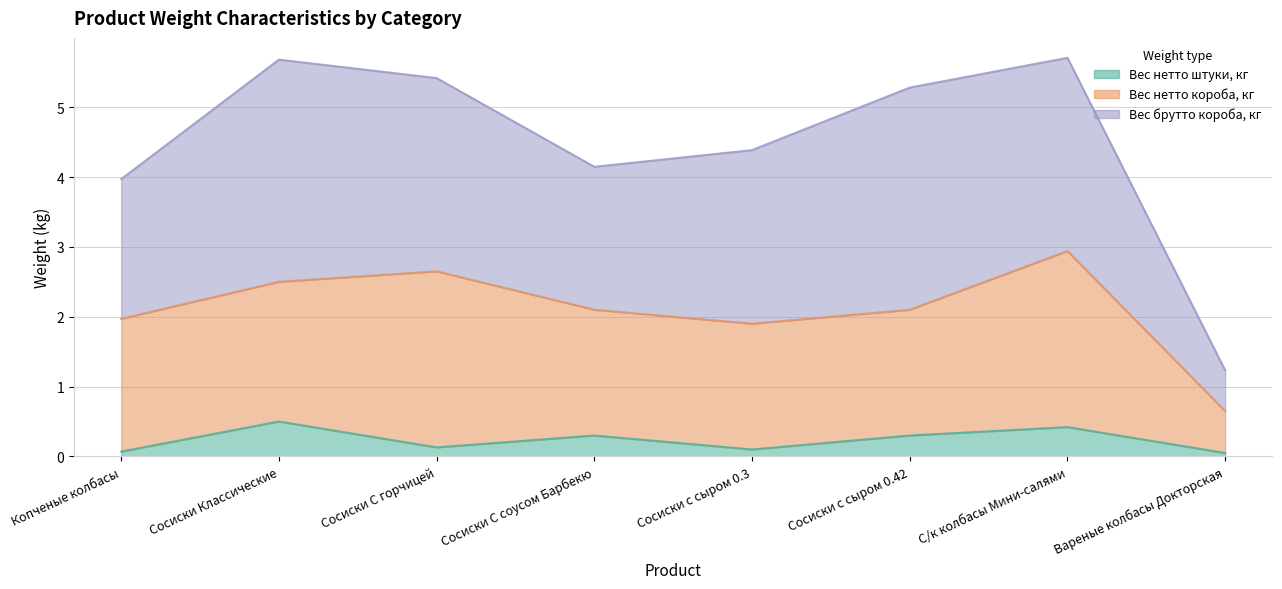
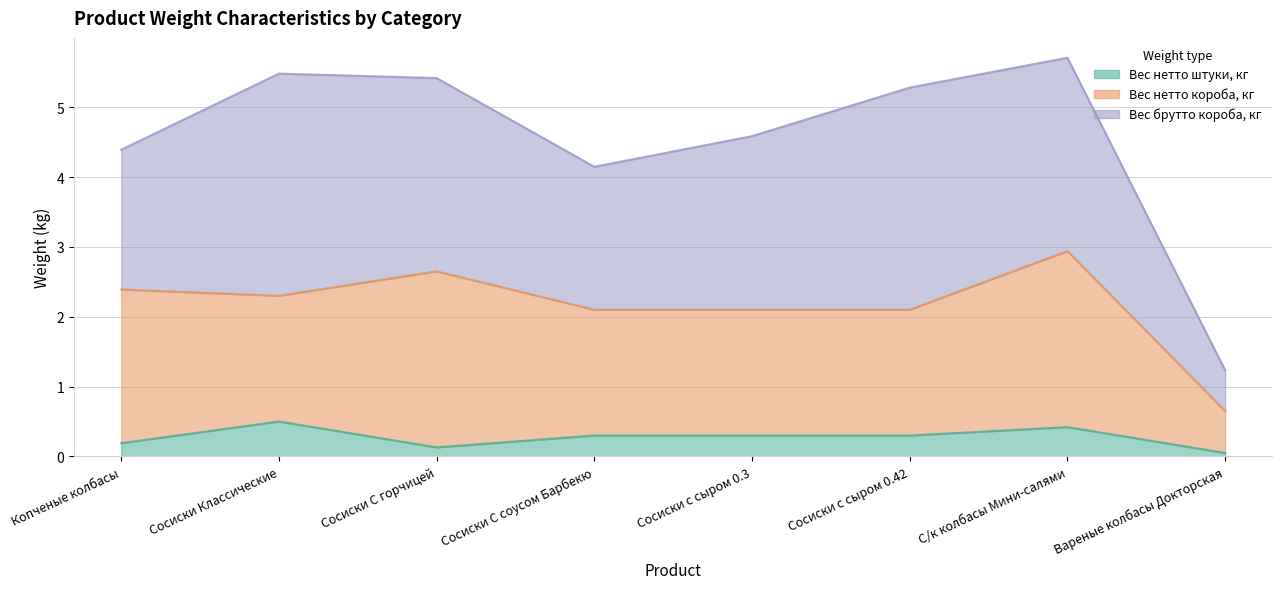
Вес нетто штуки, кг, Копченые колбасы: 0.1 -> 0.2
Вес нетто короба, кг, Копченые колбасы: 1.9 -> 2.2
Вес нетто короба, кг, Сосиски Классические: 2.0 -> 1.8
Вес нетто штуки, кг, Сосиски с сыром 0.3: 0.1 -> 0.3
